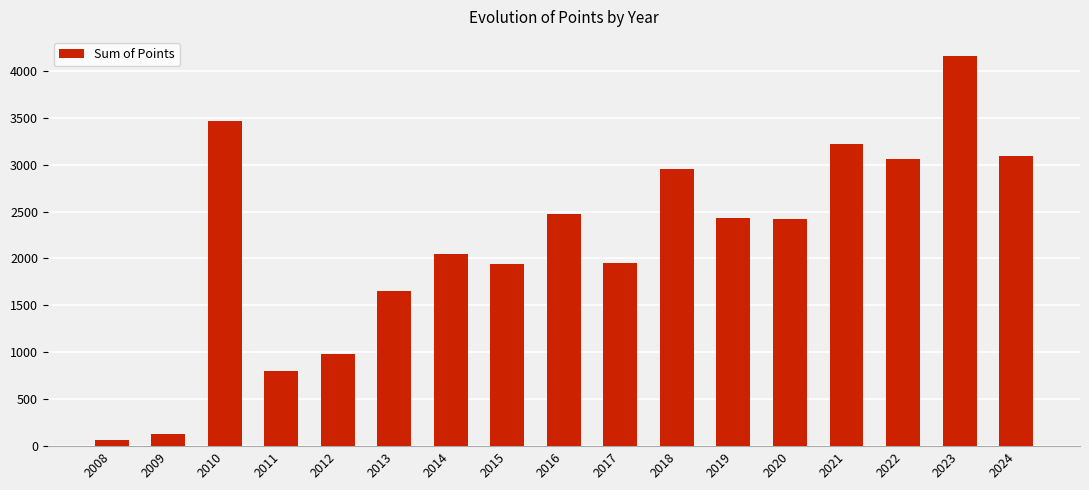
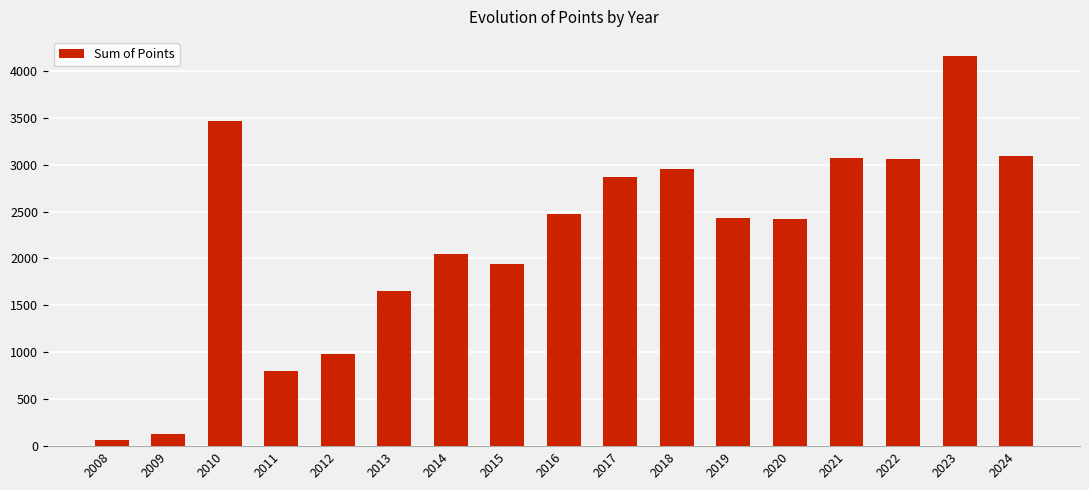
2017: 2000 -> 2900
2021: 3200 -> 3100
